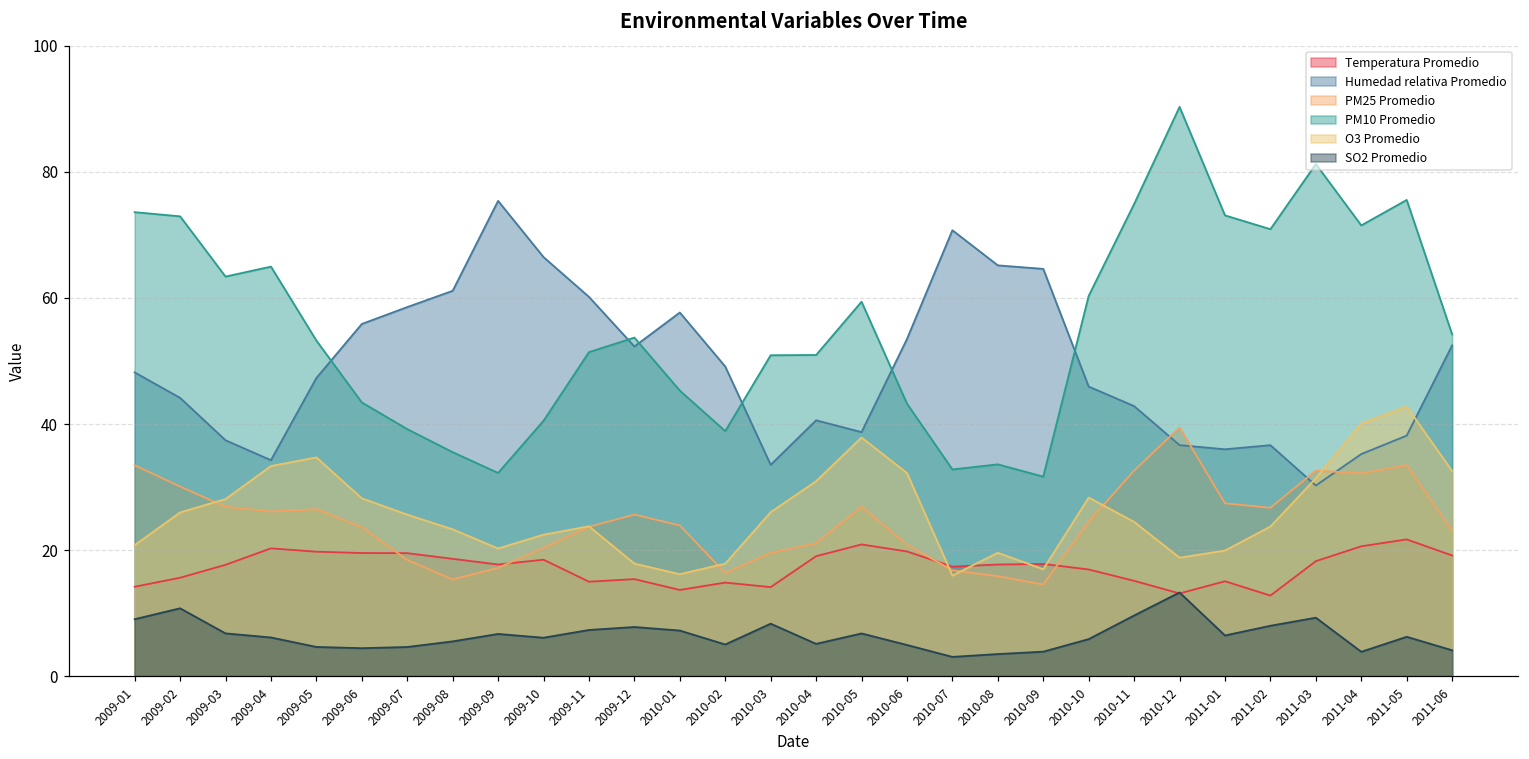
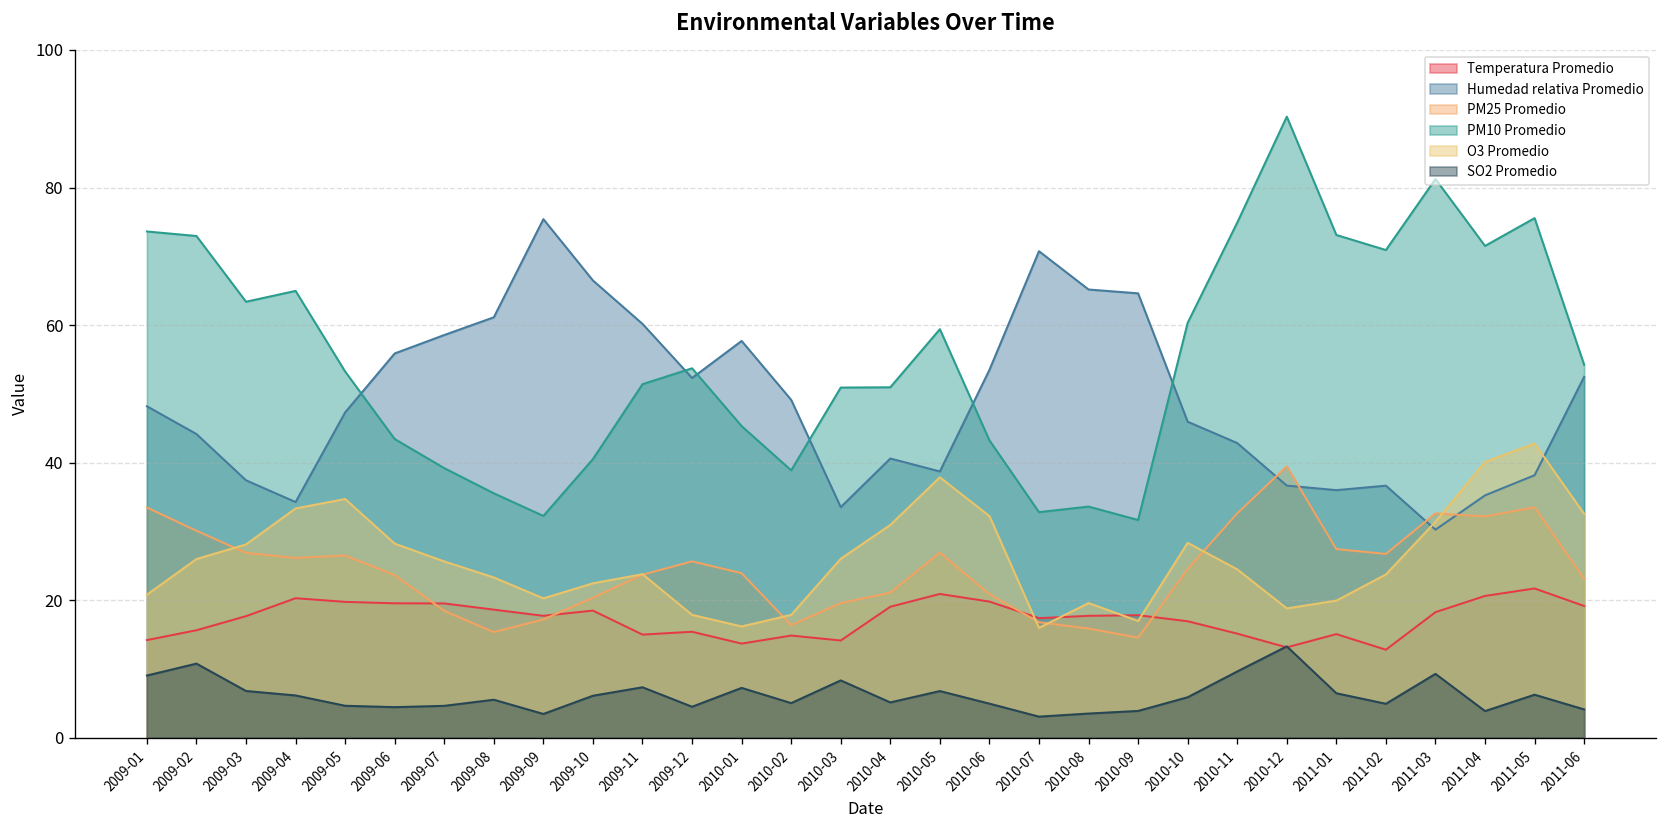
SO2 Promedio, 2009-09: 7 -> 3
SO2 Promedio, 2009-12: 8 -> 4
SO2 Promedio, 2011-02: 8 -> 5
